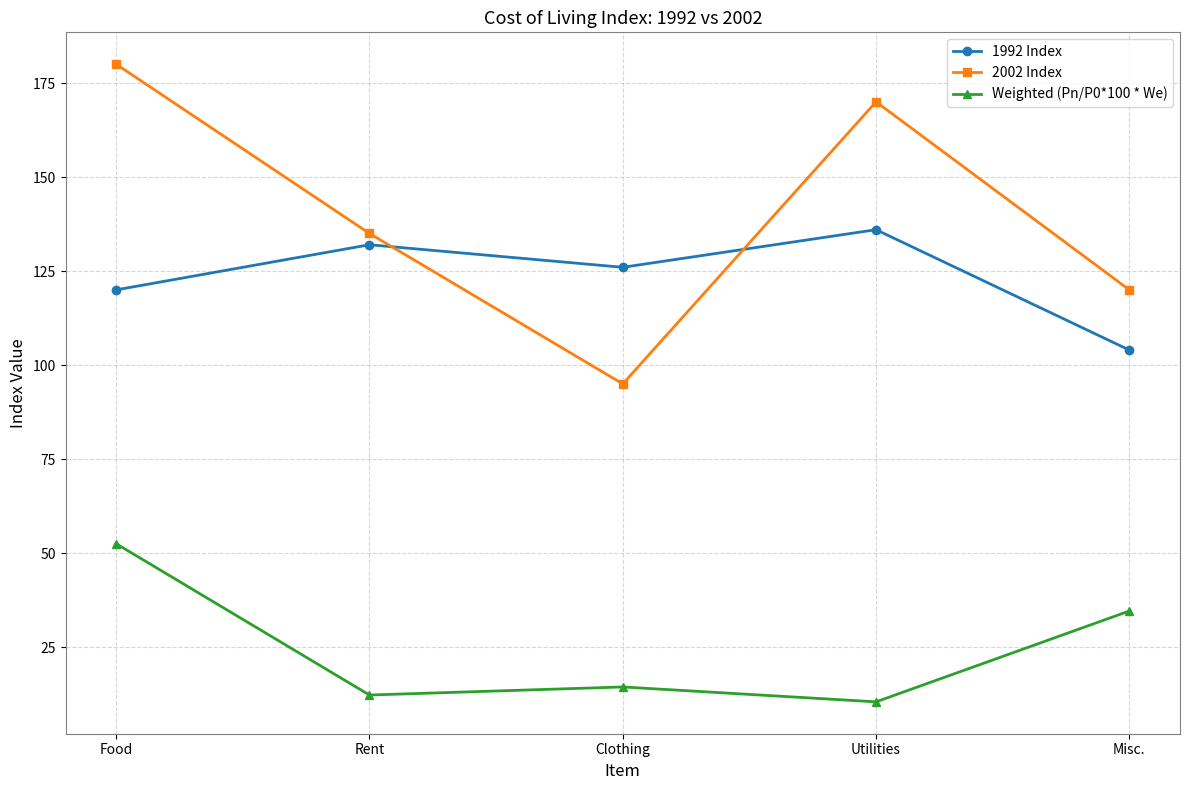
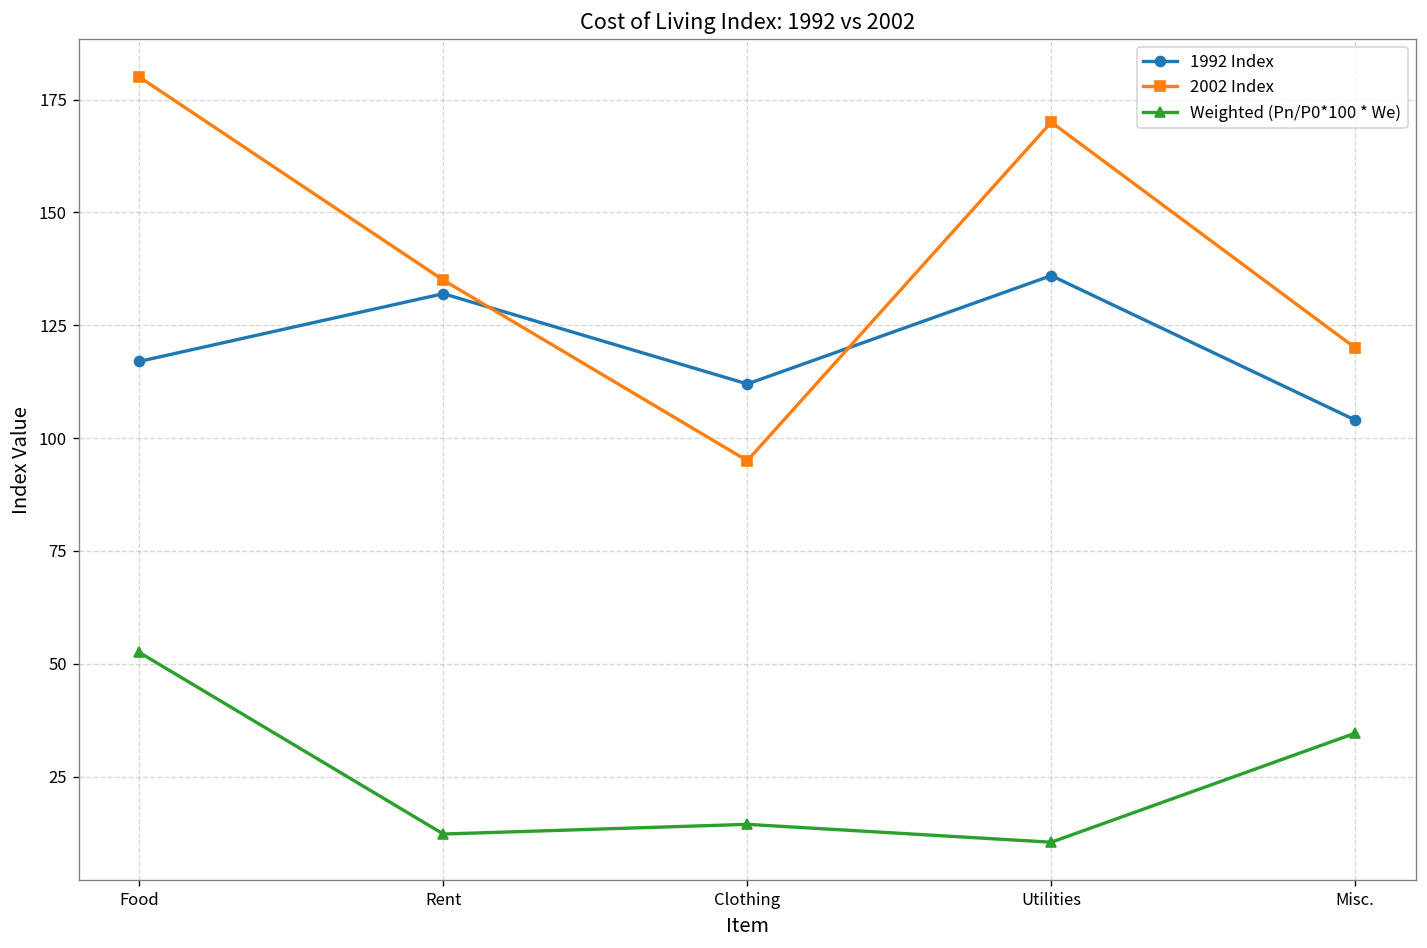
1992 Index, Food: 120 -> 117
1992 Index, Clothing: 126 -> 112
